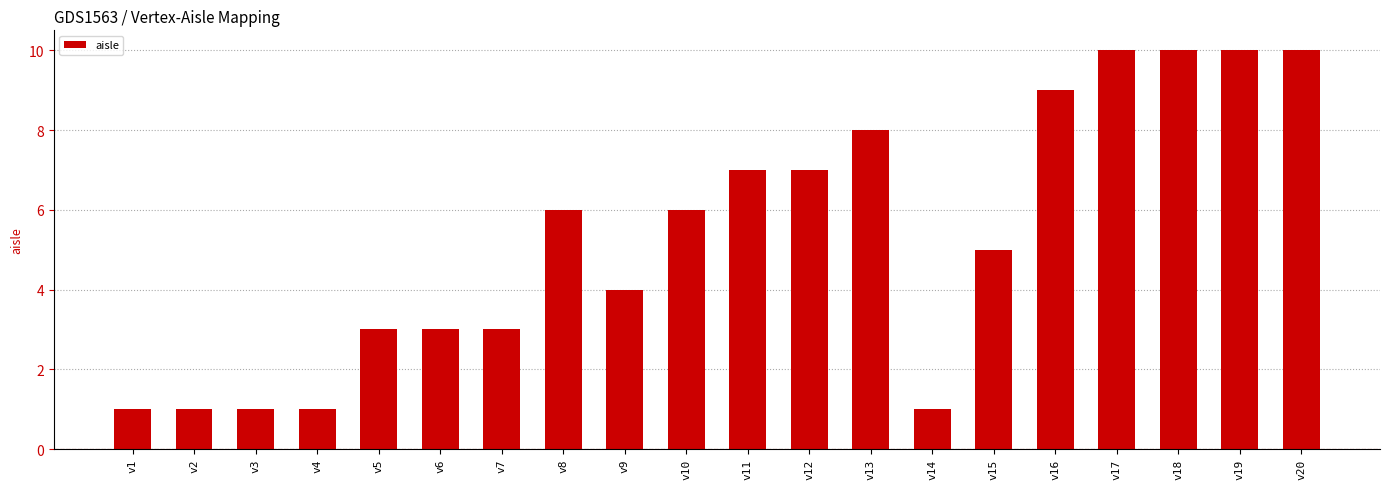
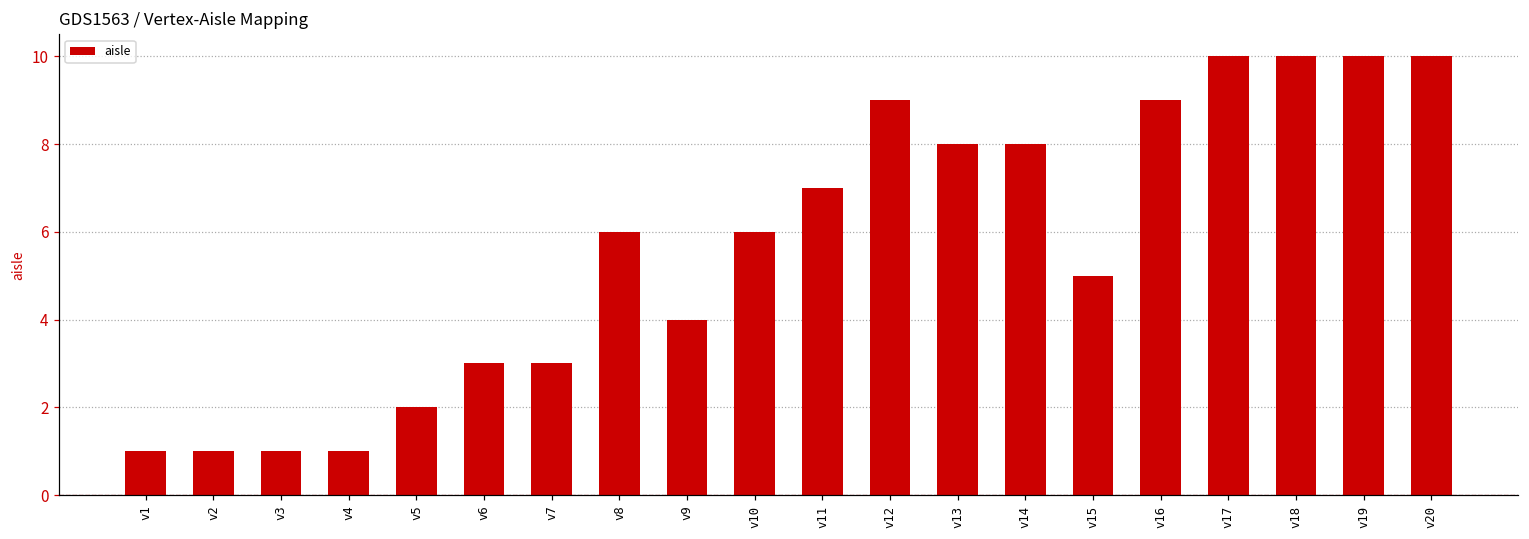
v5: 3 -> 2
v12: 7 -> 9
v14: 1 -> 8
